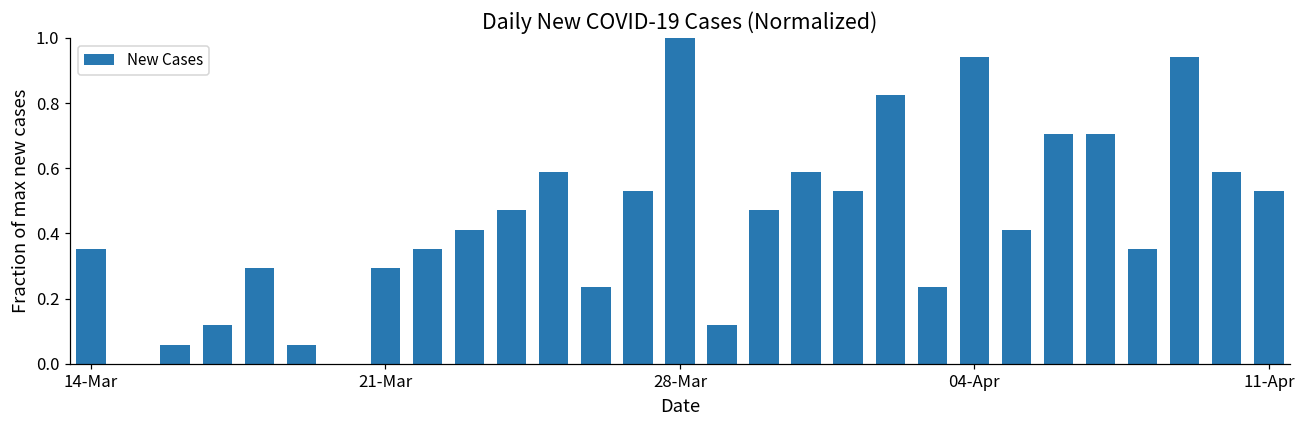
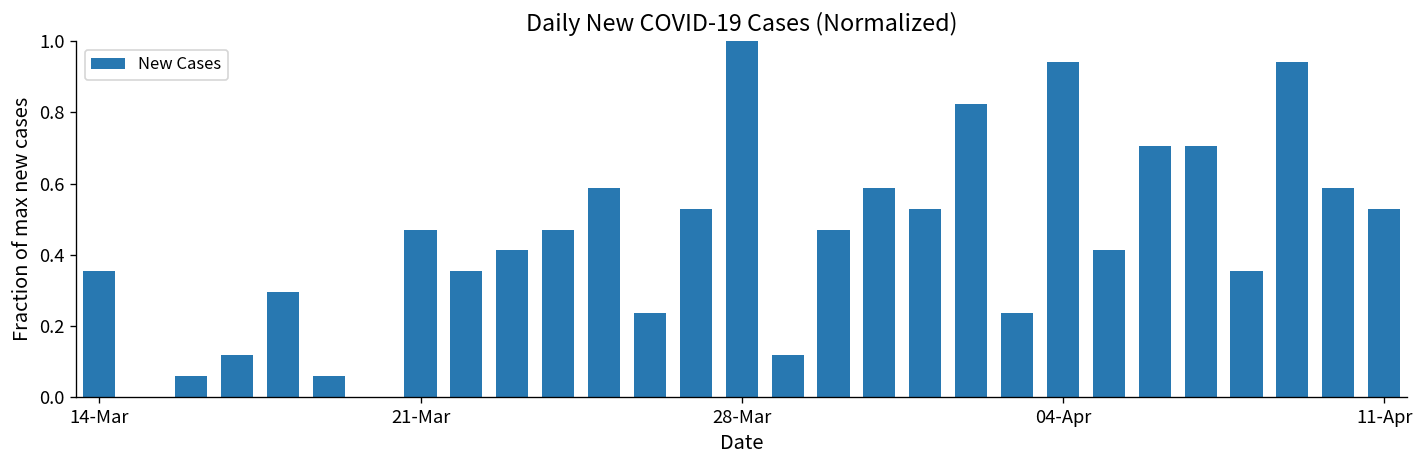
21-Mar: 0.29 -> 0.47
